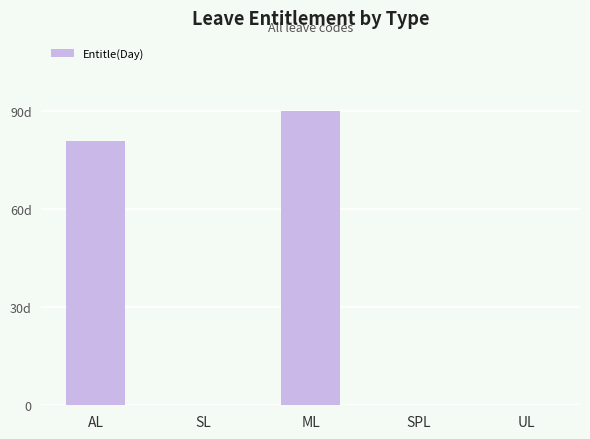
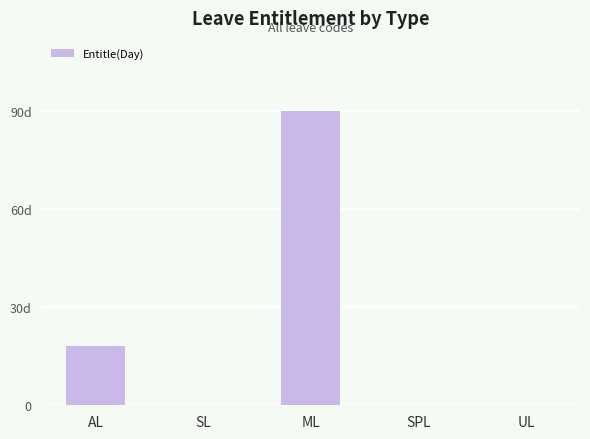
AL: 81d -> 18d
